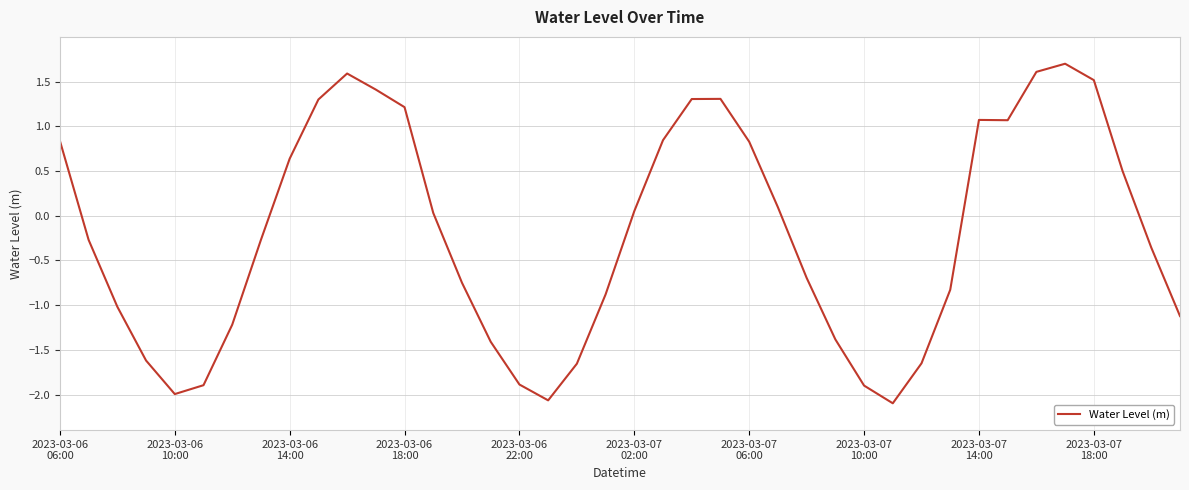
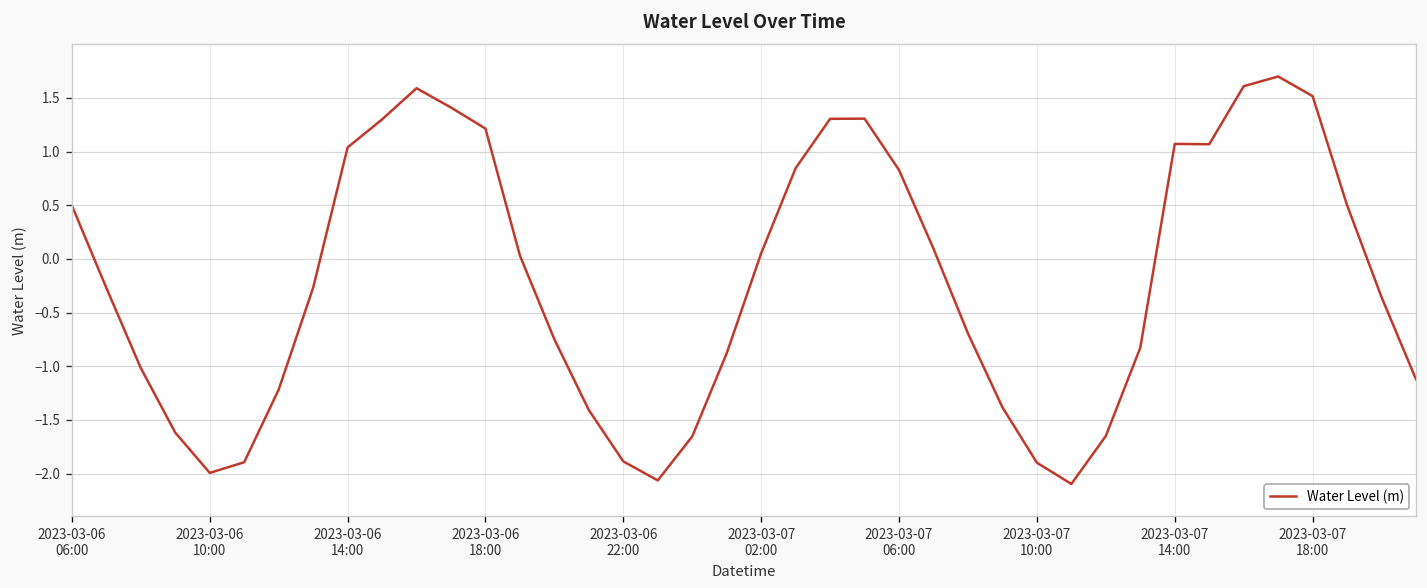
2023-03-06 06:00: 0.8 -> 0.5
2023-03-06 14:00: 0.6 -> 1.0
